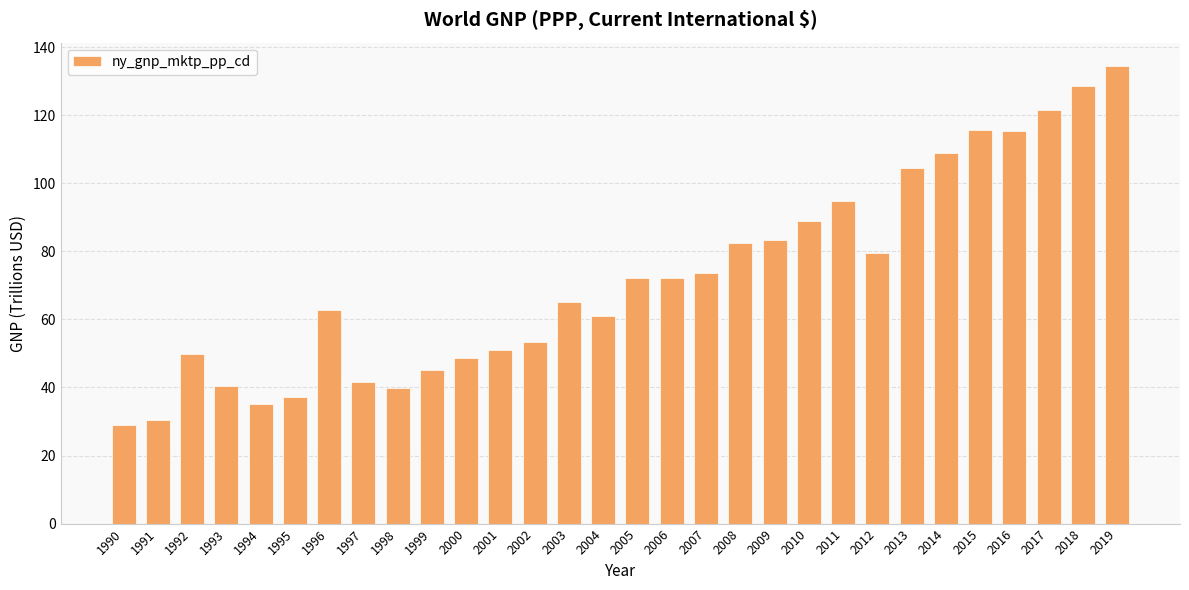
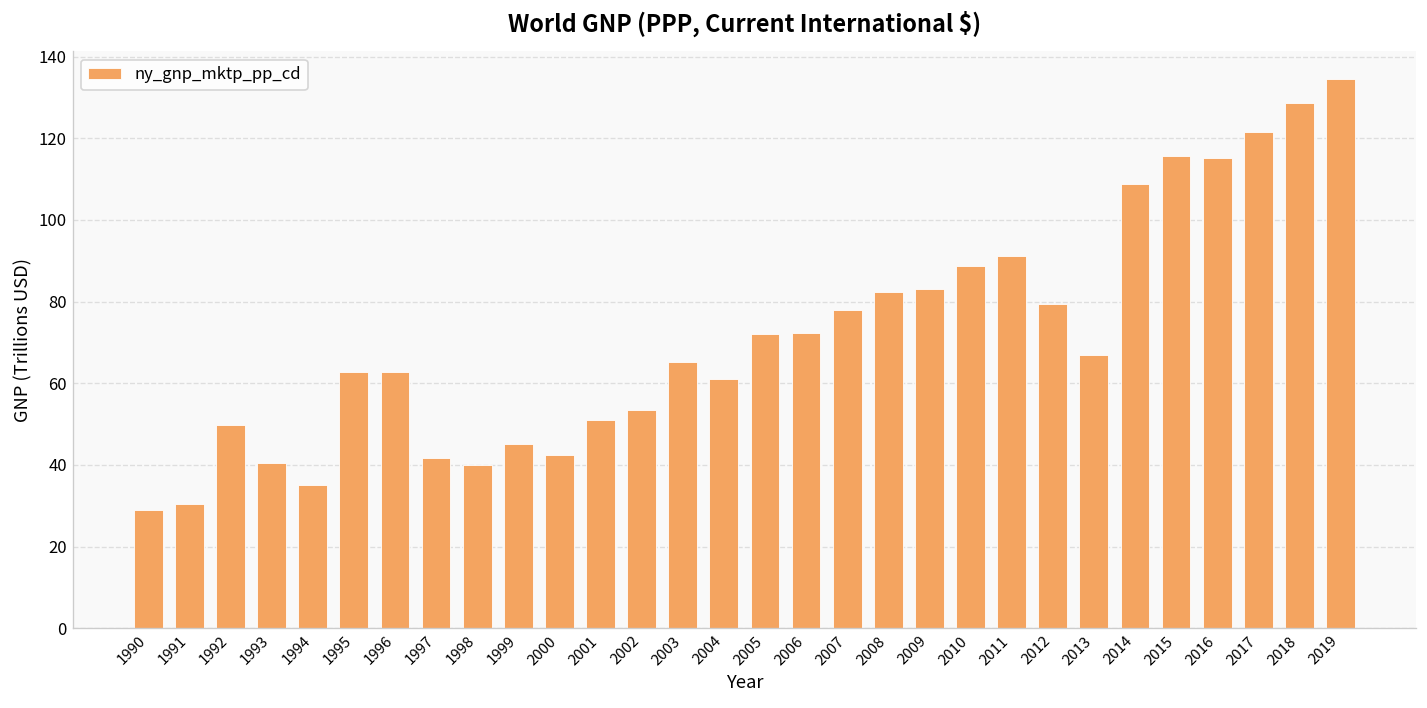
1995: 37 -> 63
2000: 49 -> 42
2007: 74 -> 78
2011: 95 -> 91
2013: 105 -> 67
